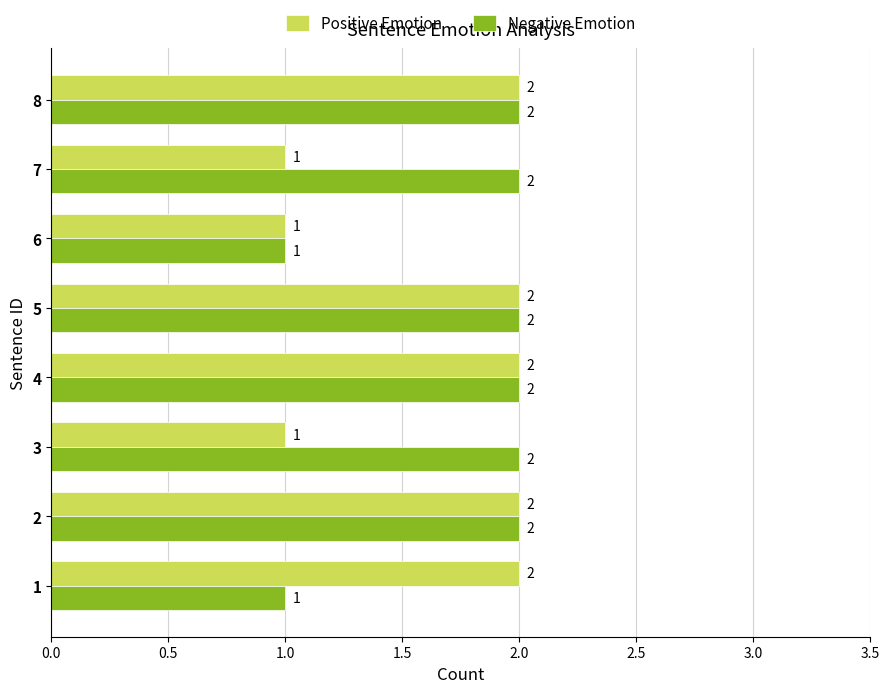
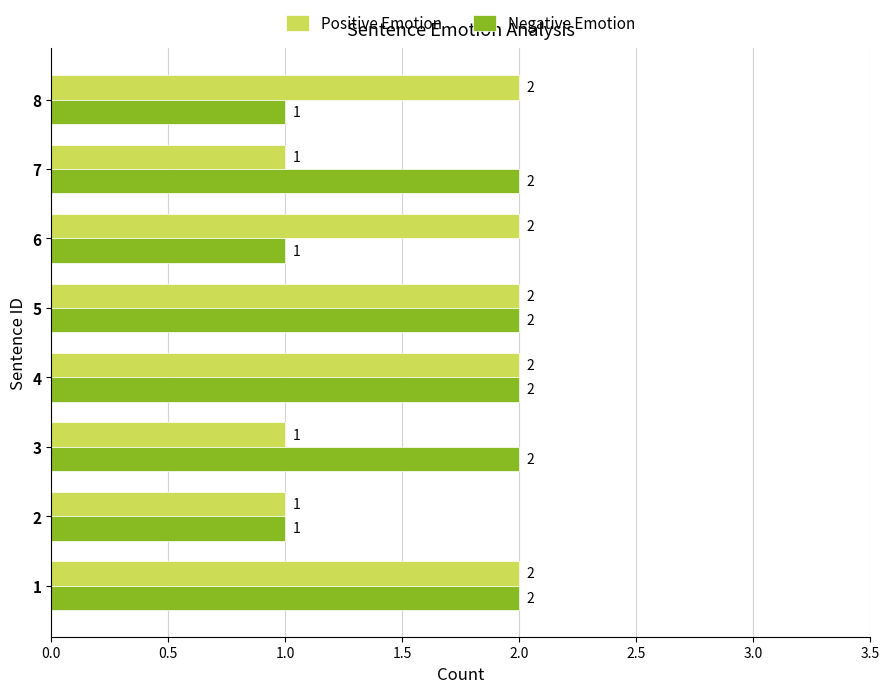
Negative Emotion, 8: 2 -> 1
Positive Emotion, 6: 1 -> 2
Positive Emotion, 2: 2 -> 1
Negative Emotion, 2: 2 -> 1
Negative Emotion, 1: 1 -> 2
